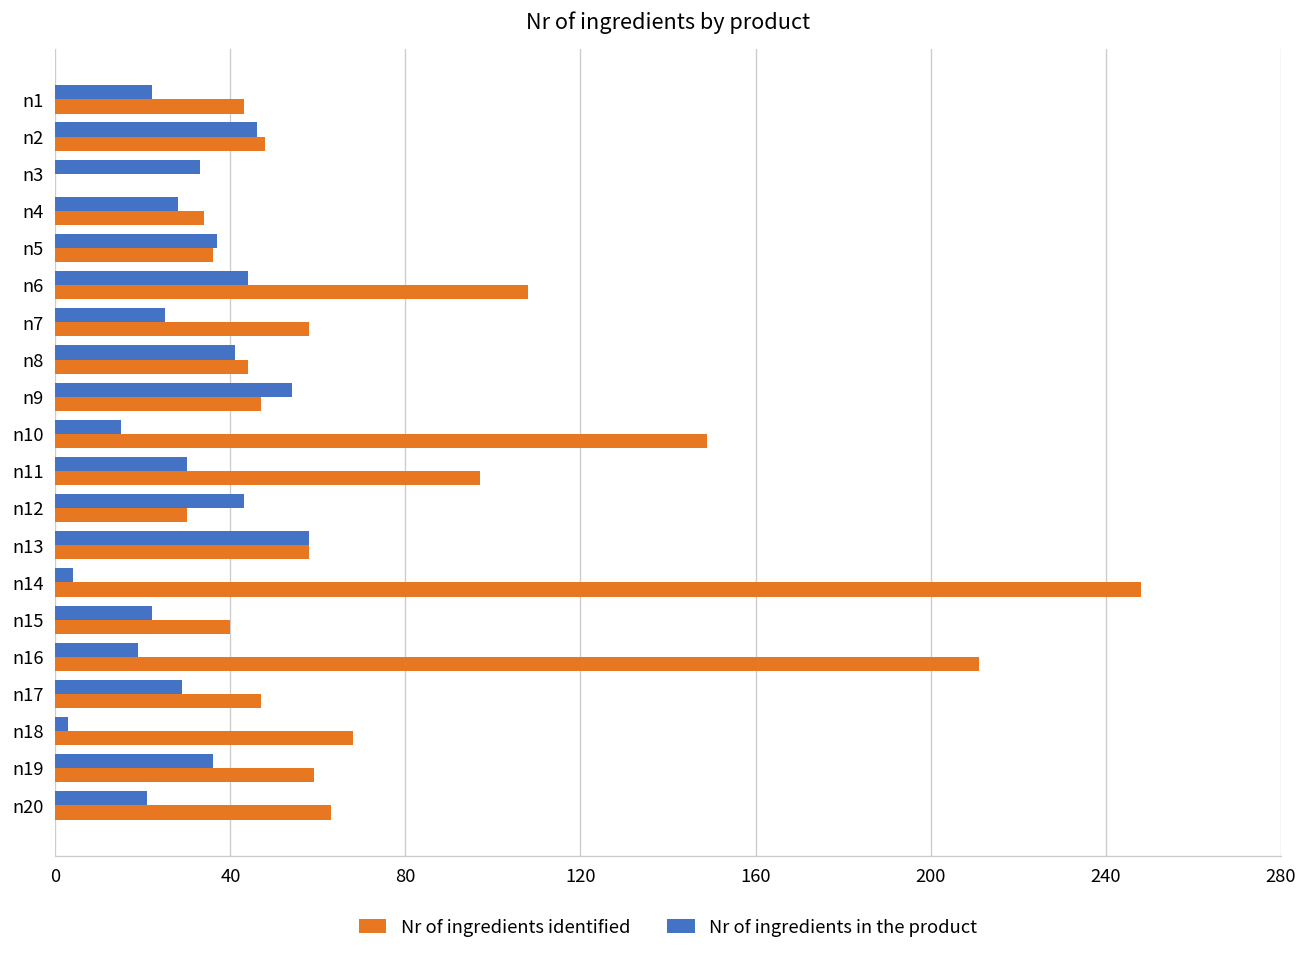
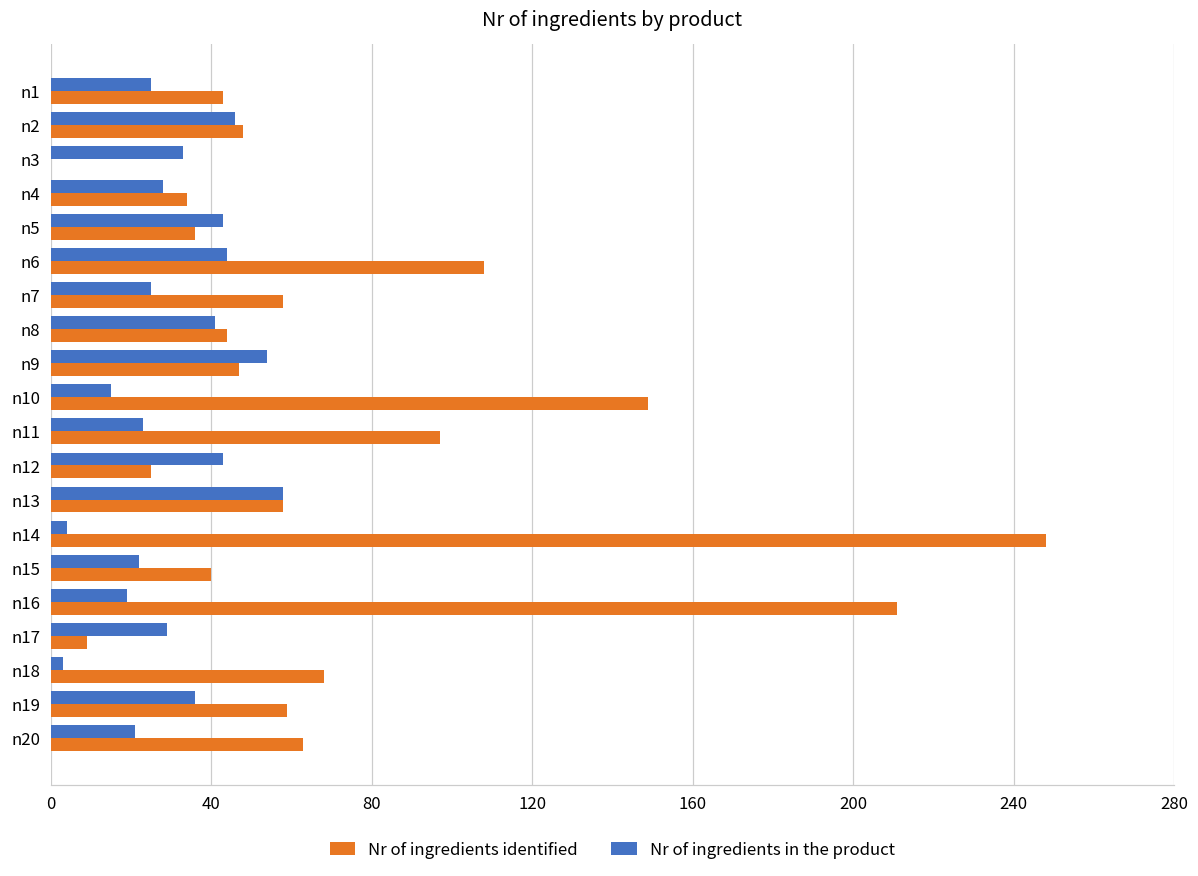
Nr of ingredients in the product, n1: 22 -> 25
Nr of ingredients in the product, n5: 37 -> 43
Nr of ingredients in the product, n11: 30 -> 23
Nr of ingredients identified, n12: 30 -> 25
Nr of ingredients identified, n17: 47 -> 9
